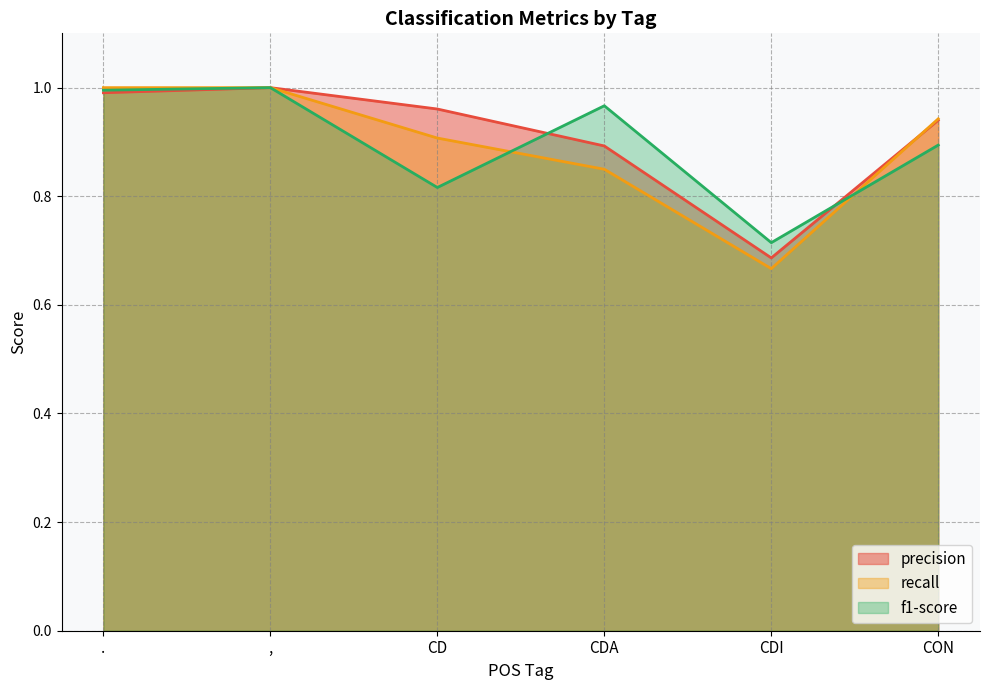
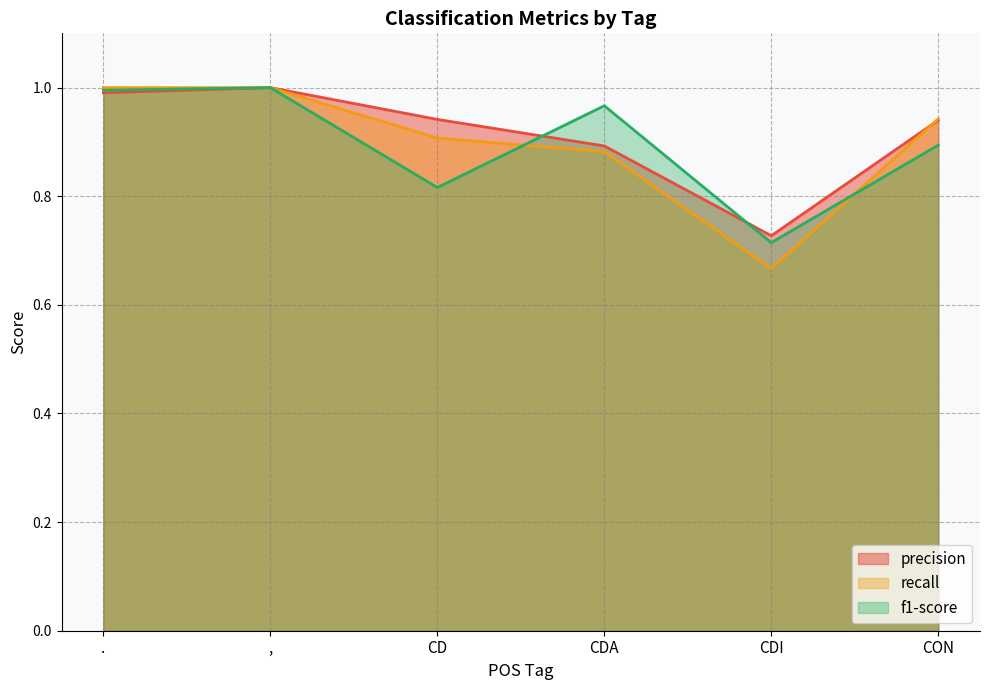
precision, CD: 0.96 -> 0.94
recall, CDA: 0.85 -> 0.88
precision, CDI: 0.69 -> 0.73
